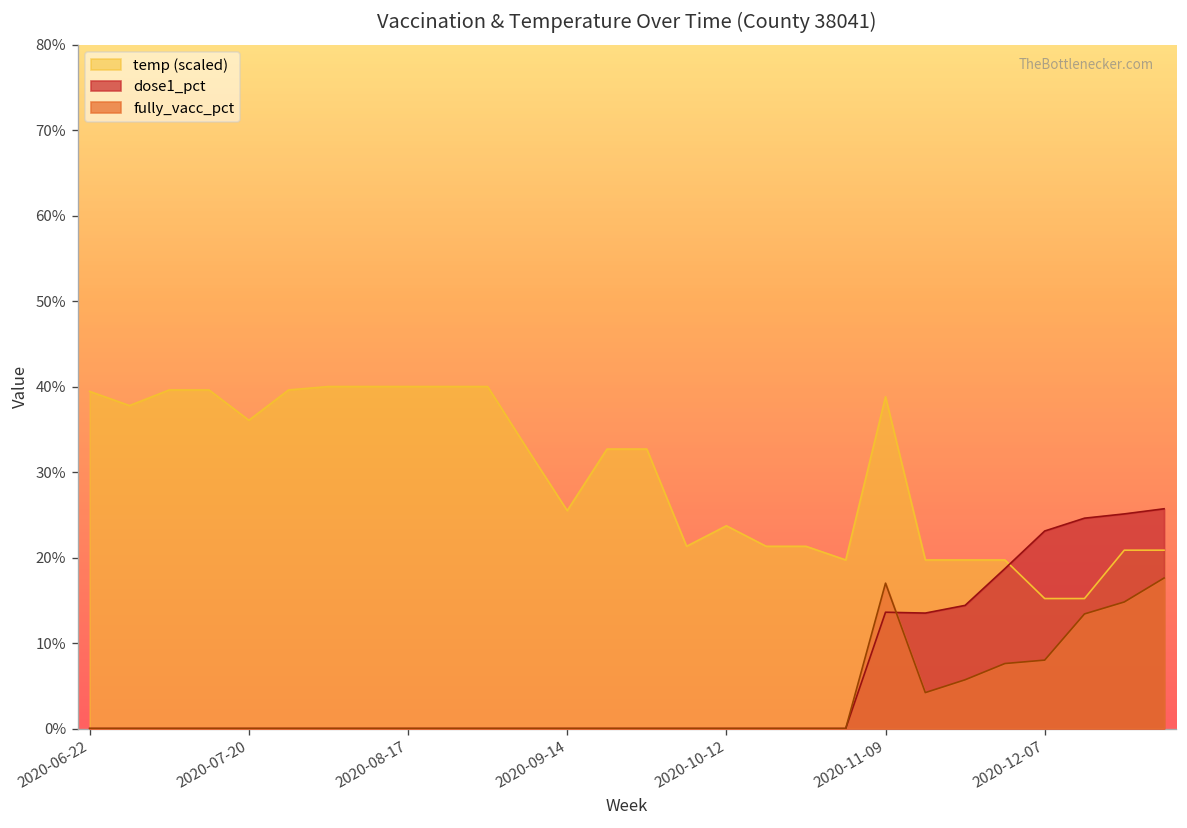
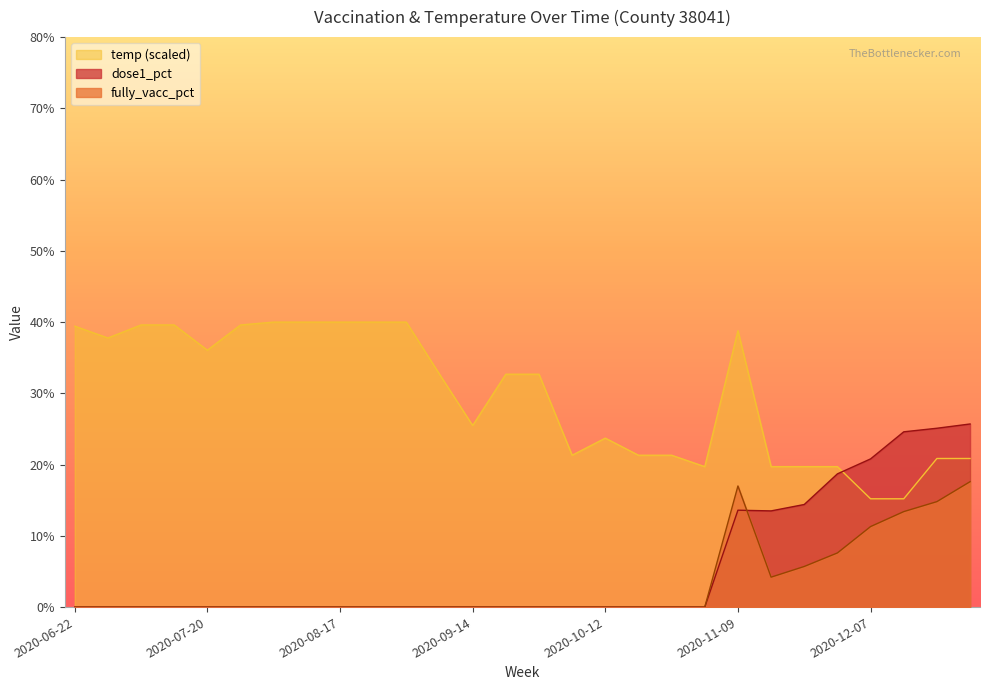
dose1_pct, 2020-12-07: 23% -> 21%
fully_vacc_pct, 2020-12-07: 8% -> 11%
